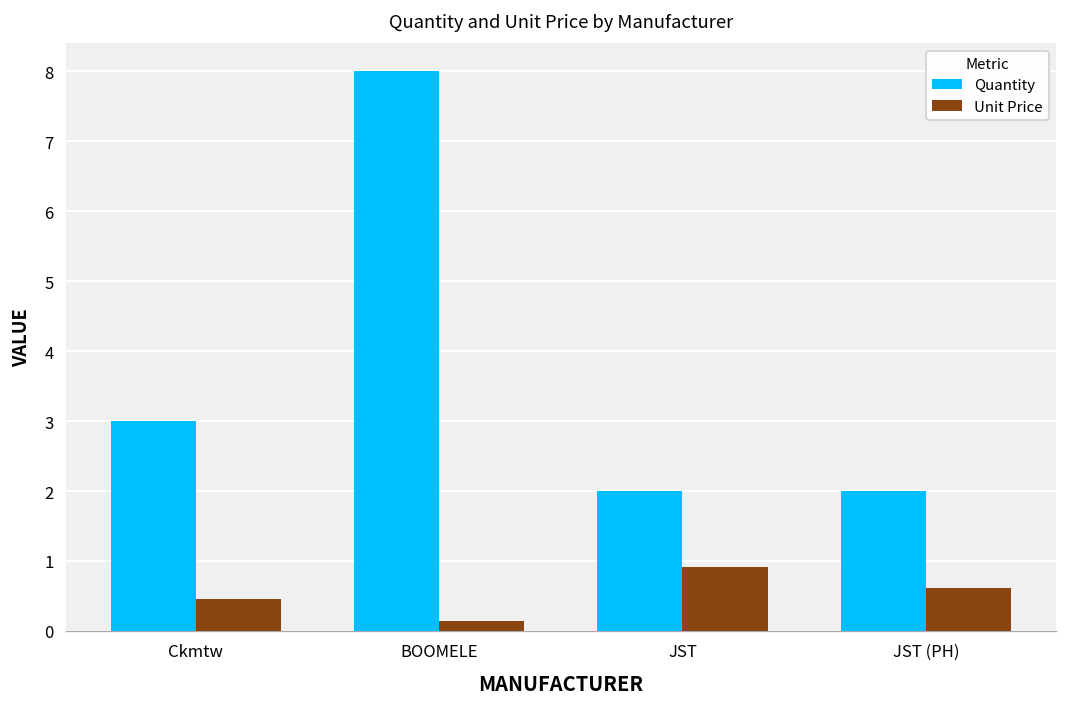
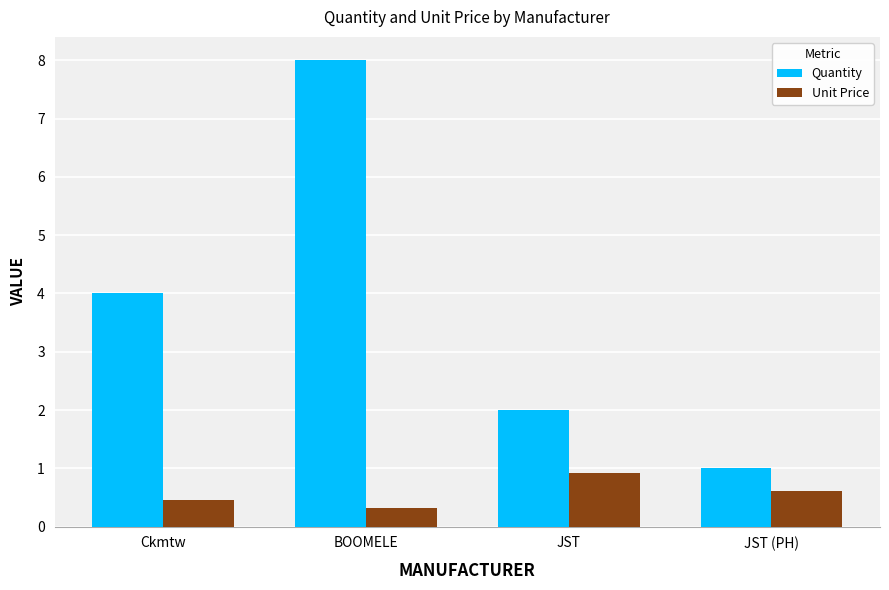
Quantity, Ckmtw: 3 -> 4
Unit Price, BOOMELE: 0.1 -> 0.3
Quantity, JST (PH): 2 -> 1
